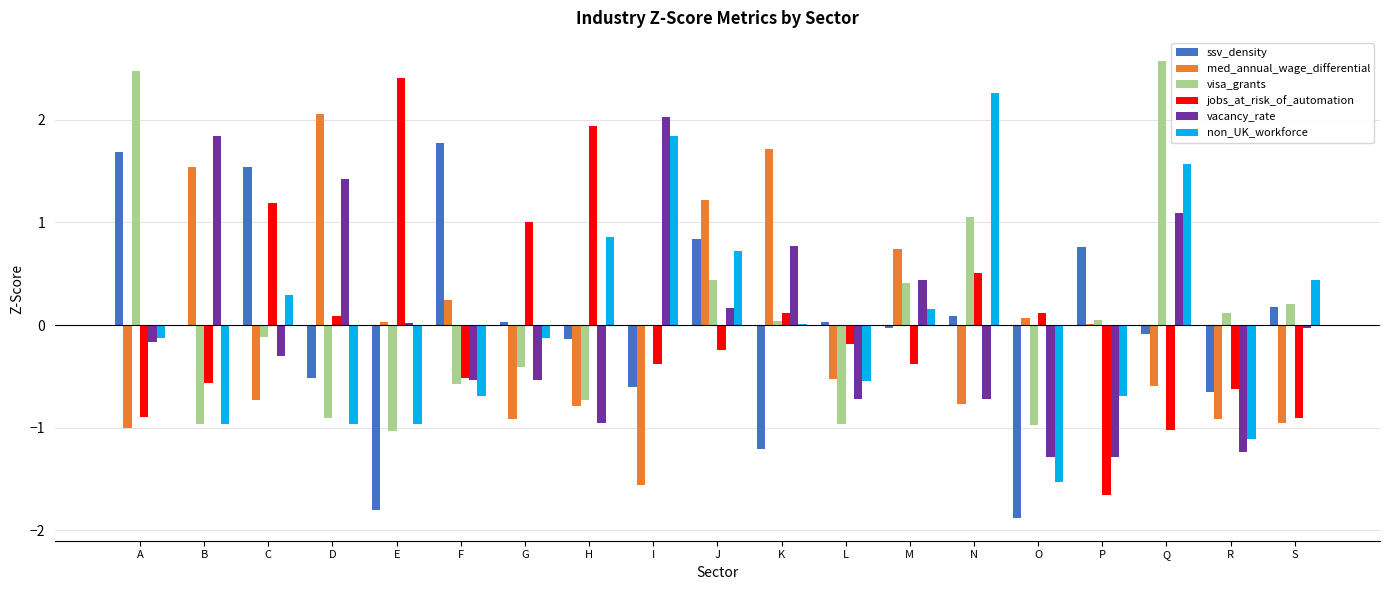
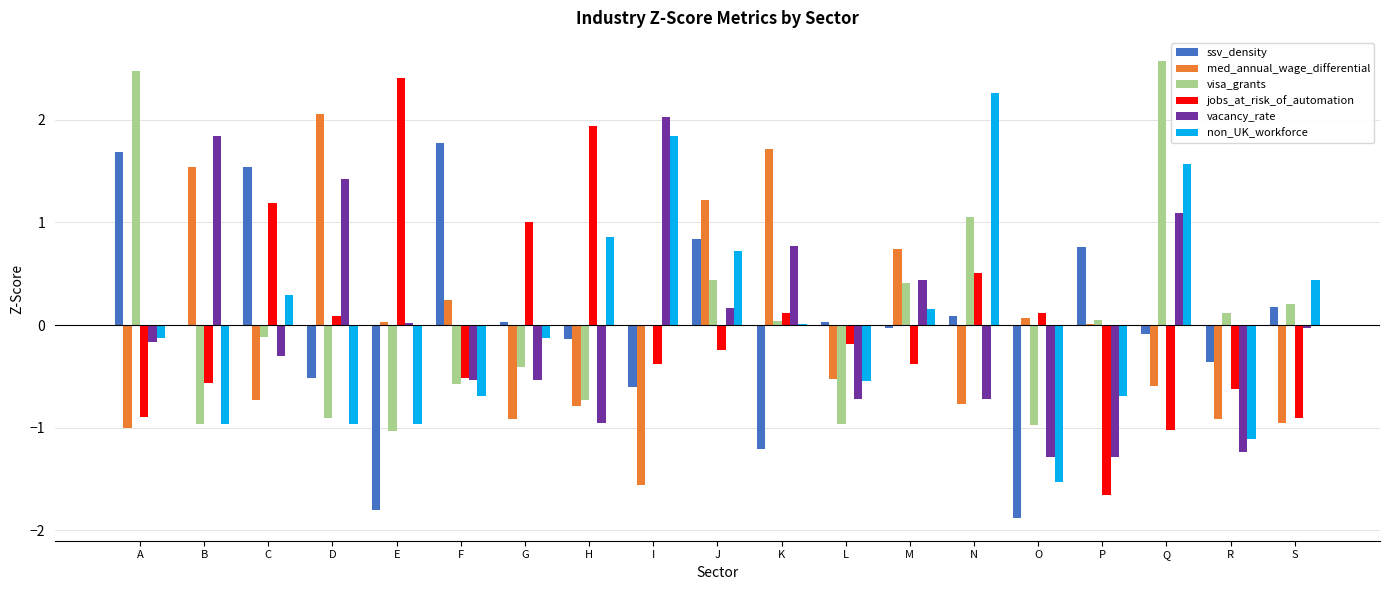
ssv_density, R: -0.65 -> -0.36
